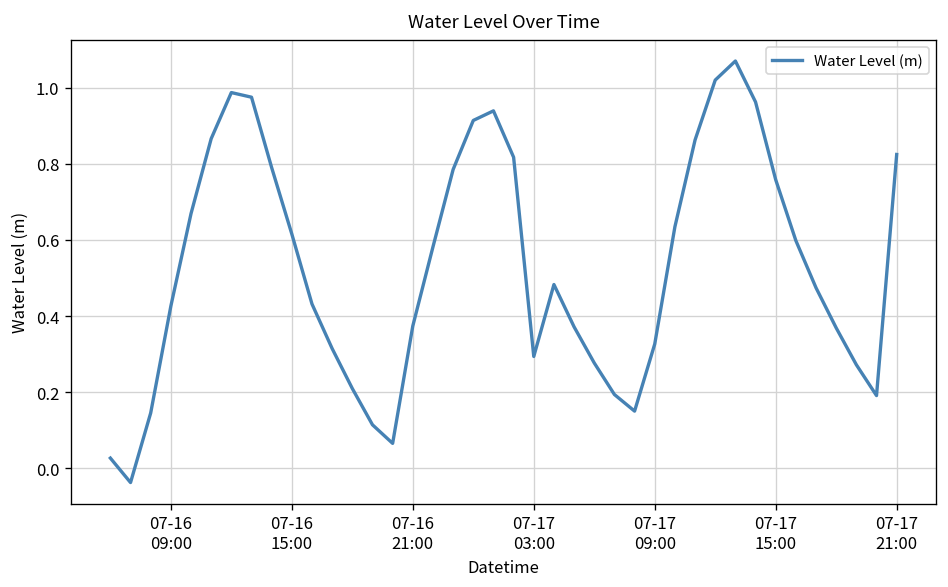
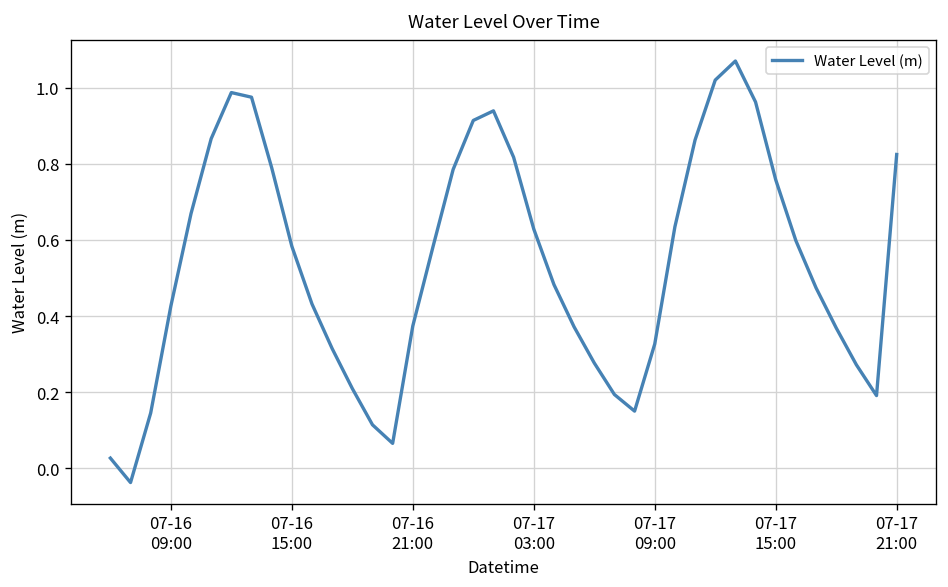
07-16 15:00: 0.62 -> 0.58
07-17 03:00: 0.29 -> 0.63
